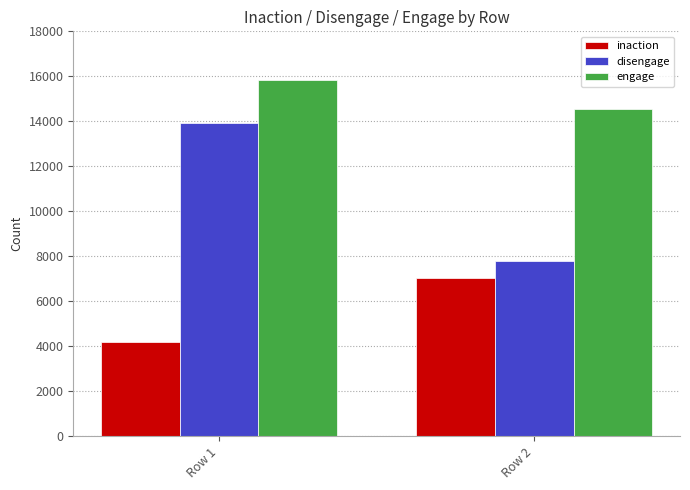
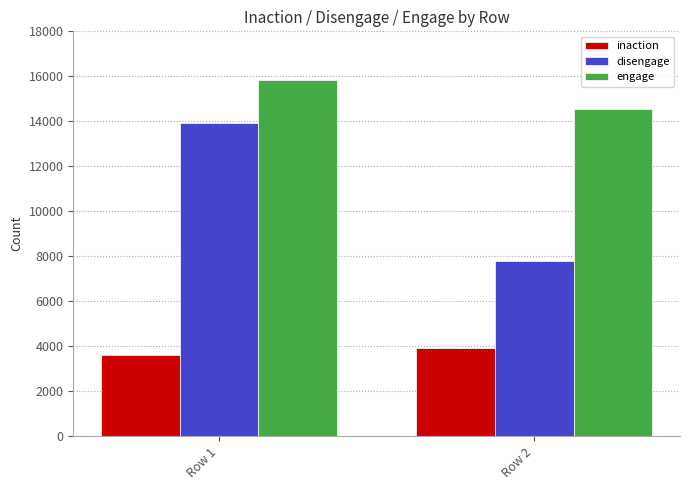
inaction, Row 1: 4200 -> 3600
inaction, Row 2: 7000 -> 3900
